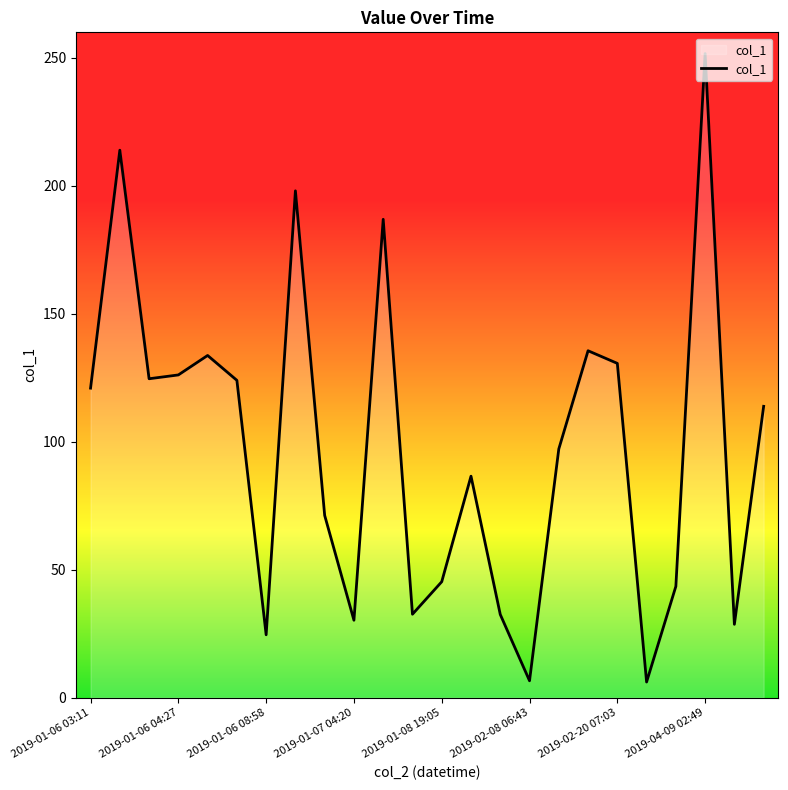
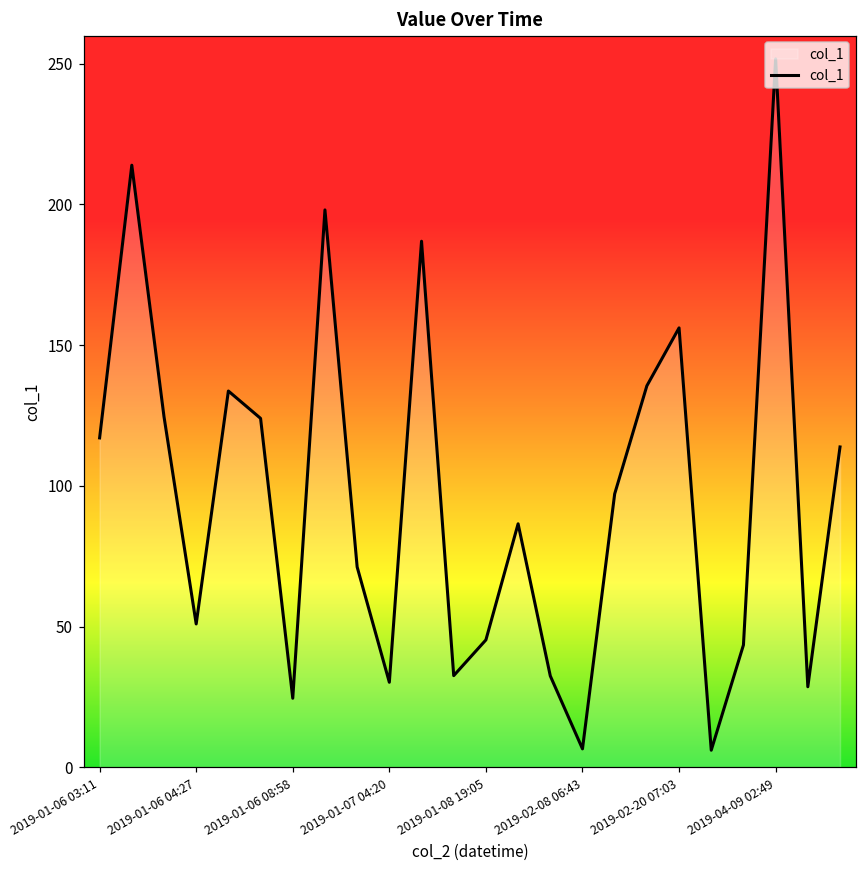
2019-01-06 03:11: 121 -> 117
2019-01-06 04:27: 126 -> 51
2019-02-20 07:03: 131 -> 156
